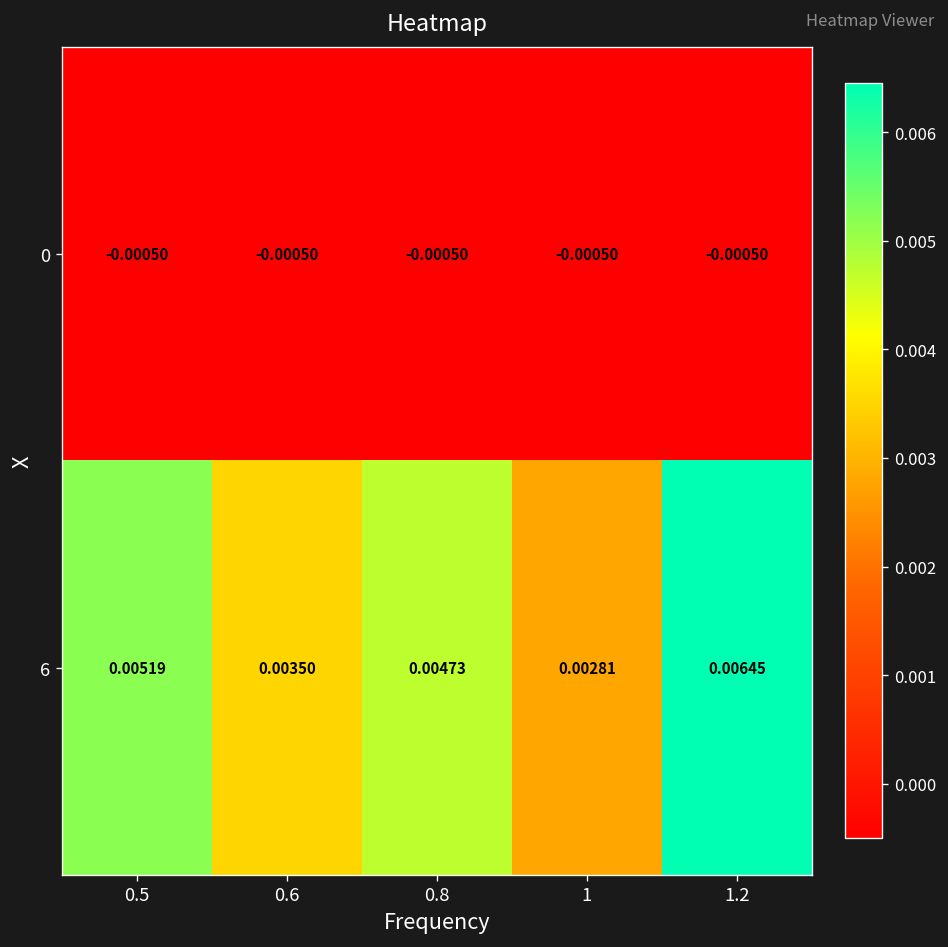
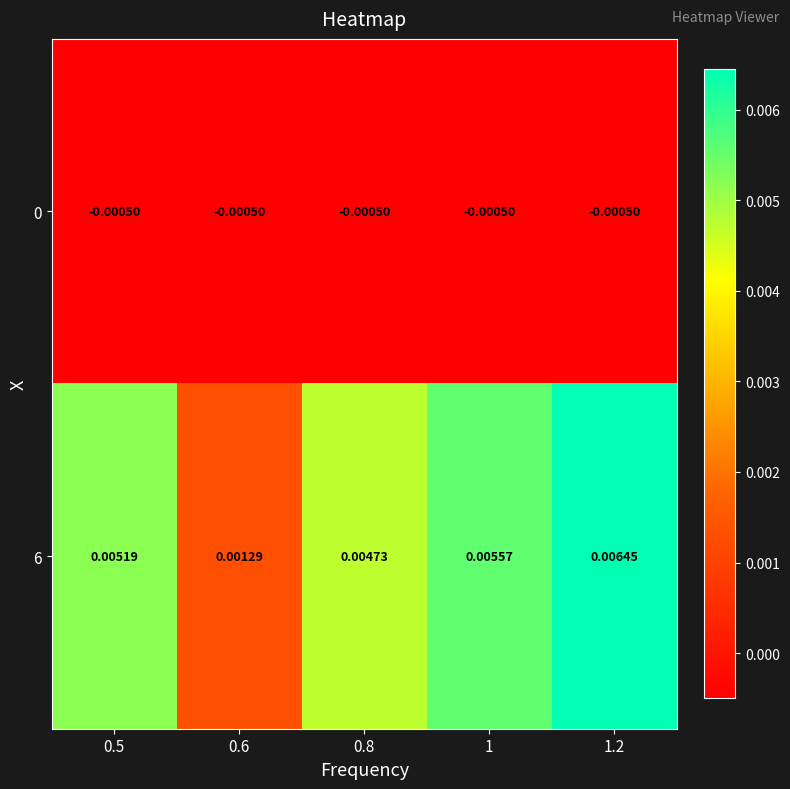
6, 0.6: 0.00350 -> 0.00129
6, 1: 0.00281 -> 0.00557
